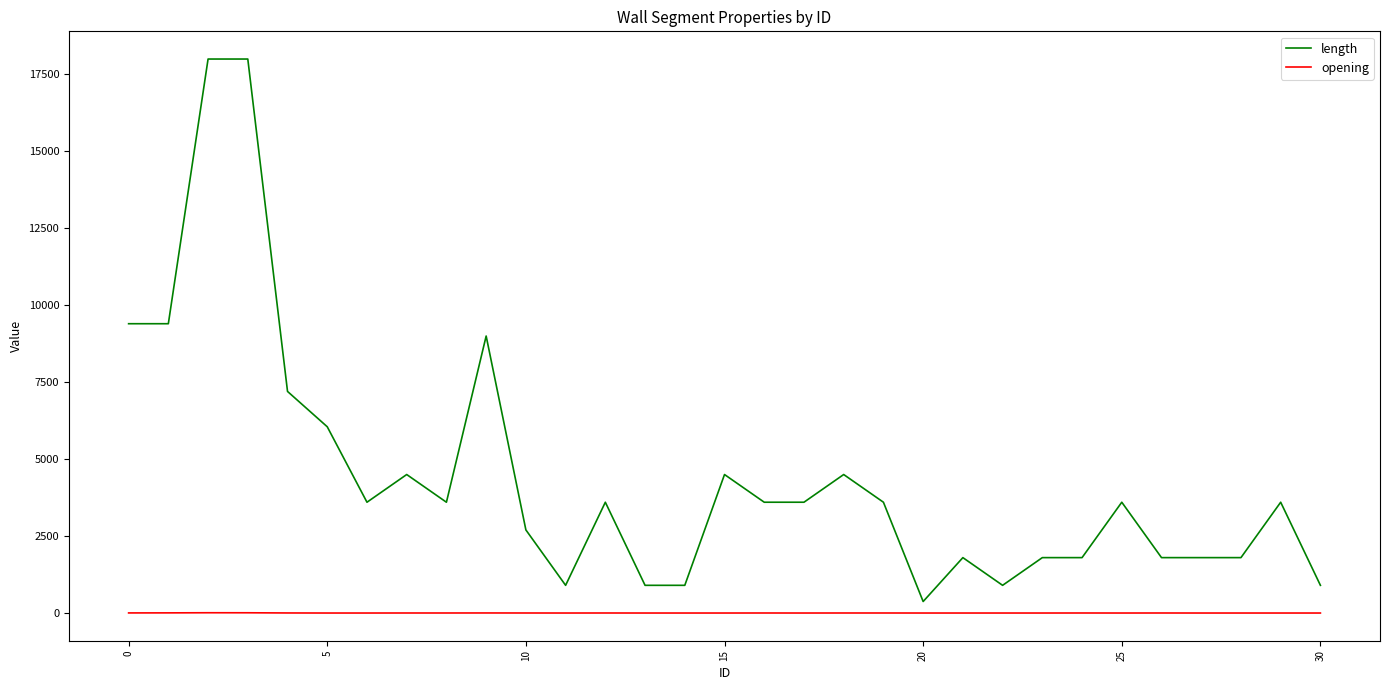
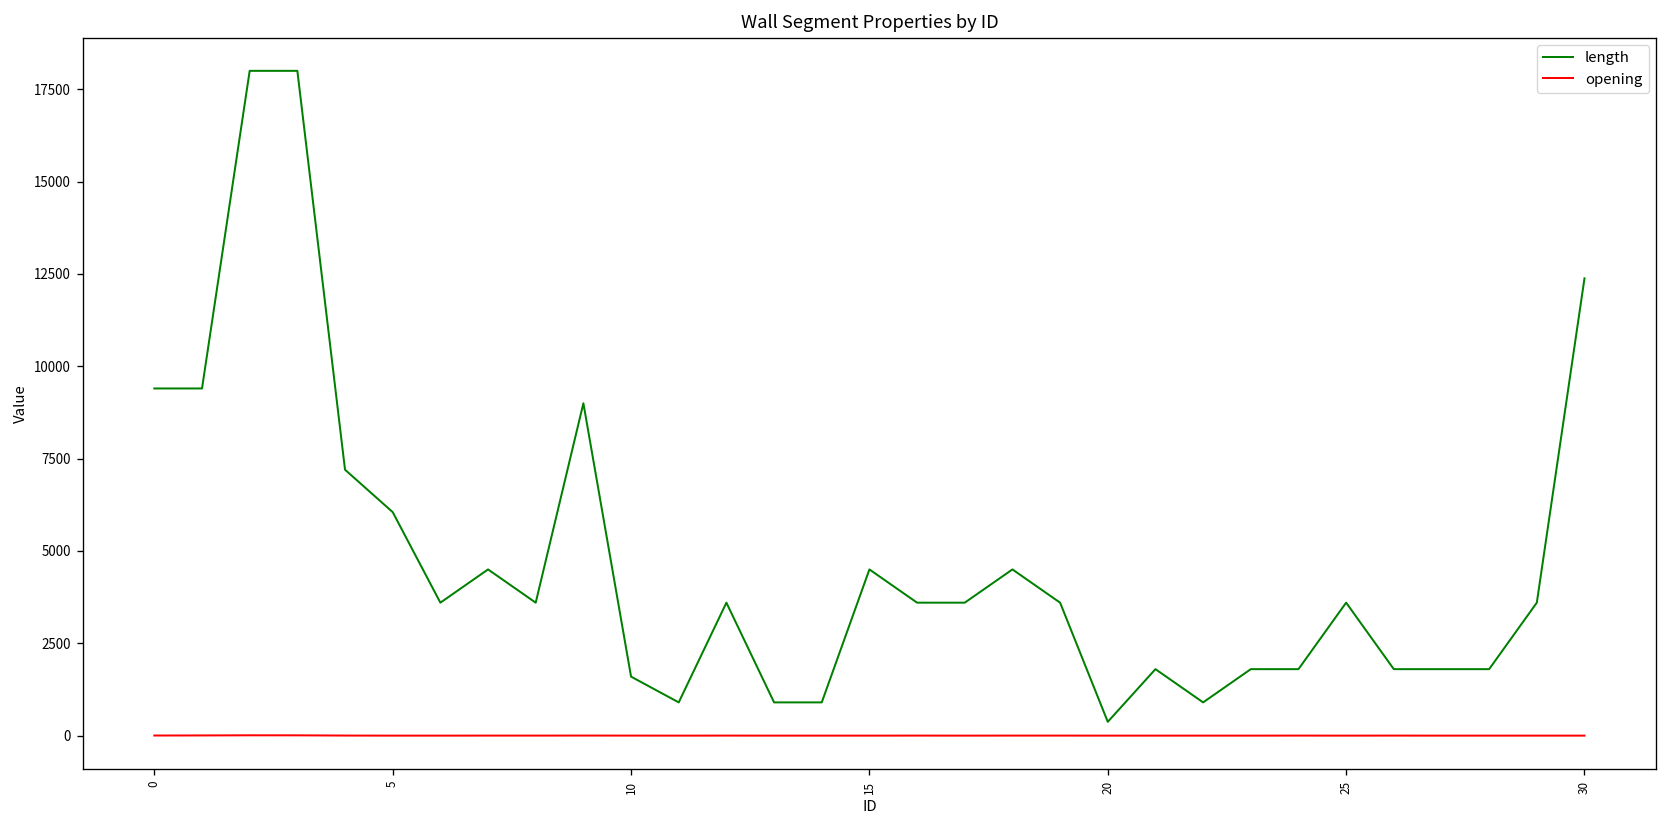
length, 10: 2700 -> 1600
length, 30: 900 -> 12400
